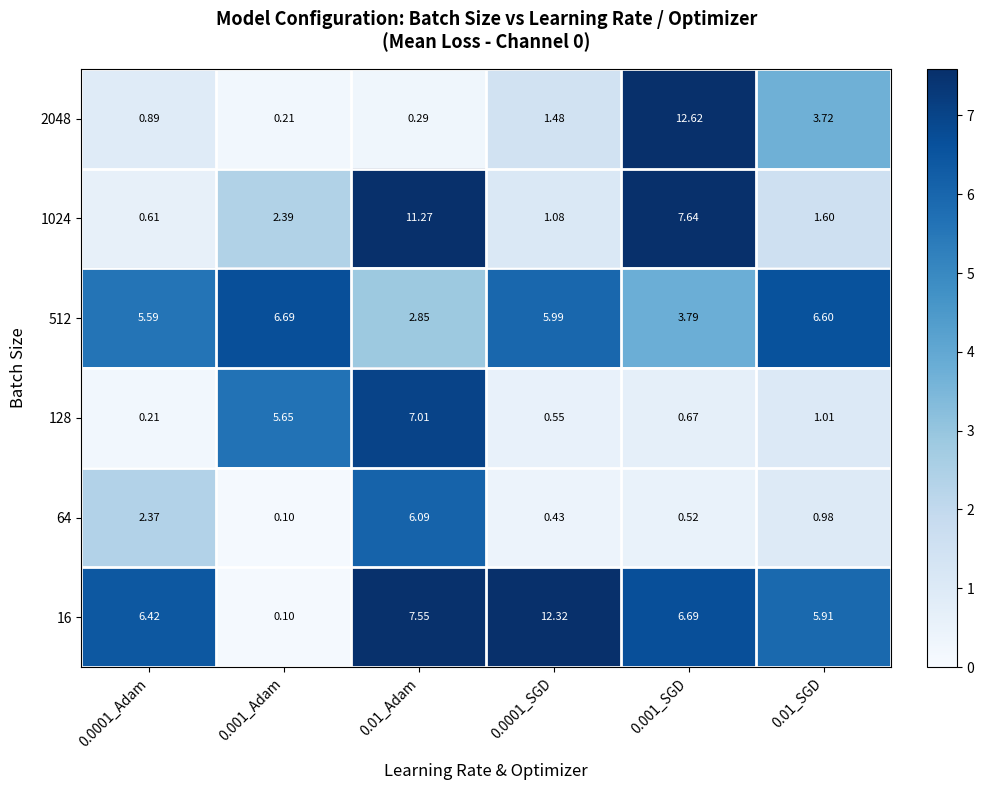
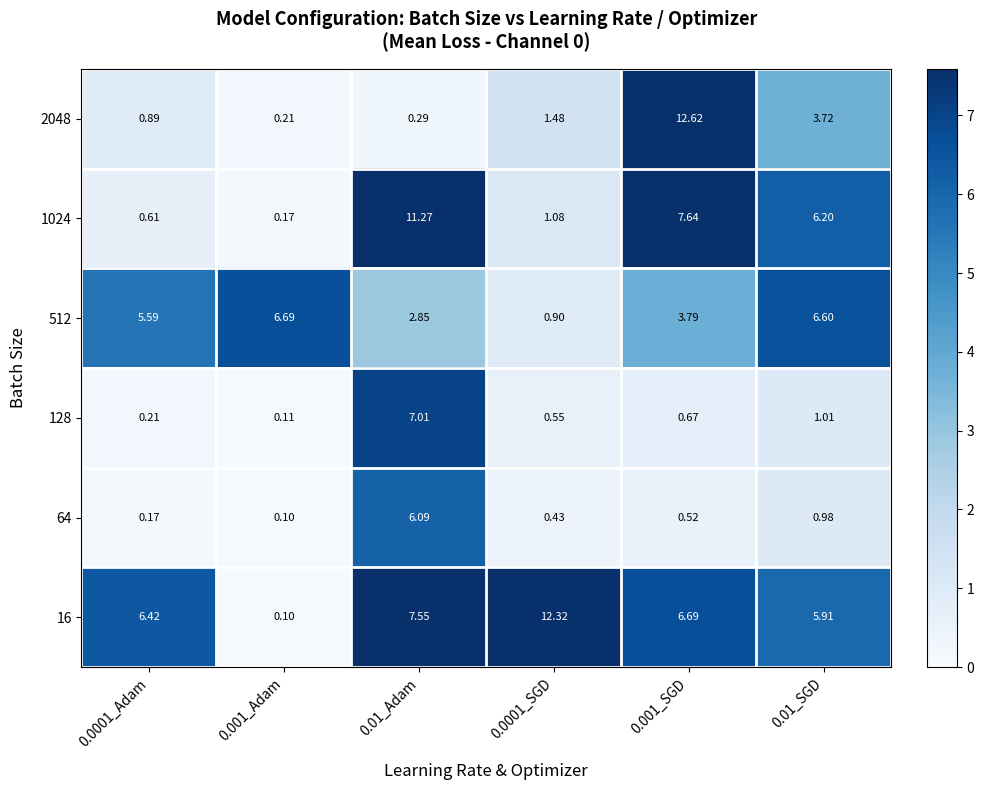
1024, 0.001_Adam: 2.39 -> 0.17
1024, 0.01_SGD: 1.60 -> 6.20
512, 0.0001_SGD: 5.99 -> 0.90
128, 0.001_Adam: 5.65 -> 0.11
64, 0.0001_Adam: 2.37 -> 0.17
